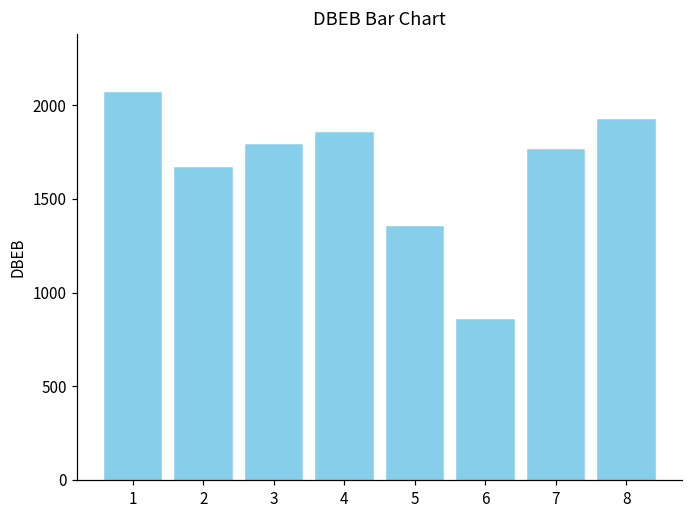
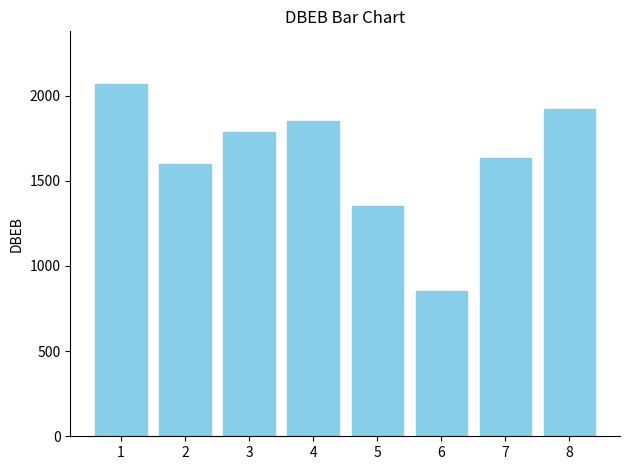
2: 1660 -> 1600
7: 1760 -> 1630
